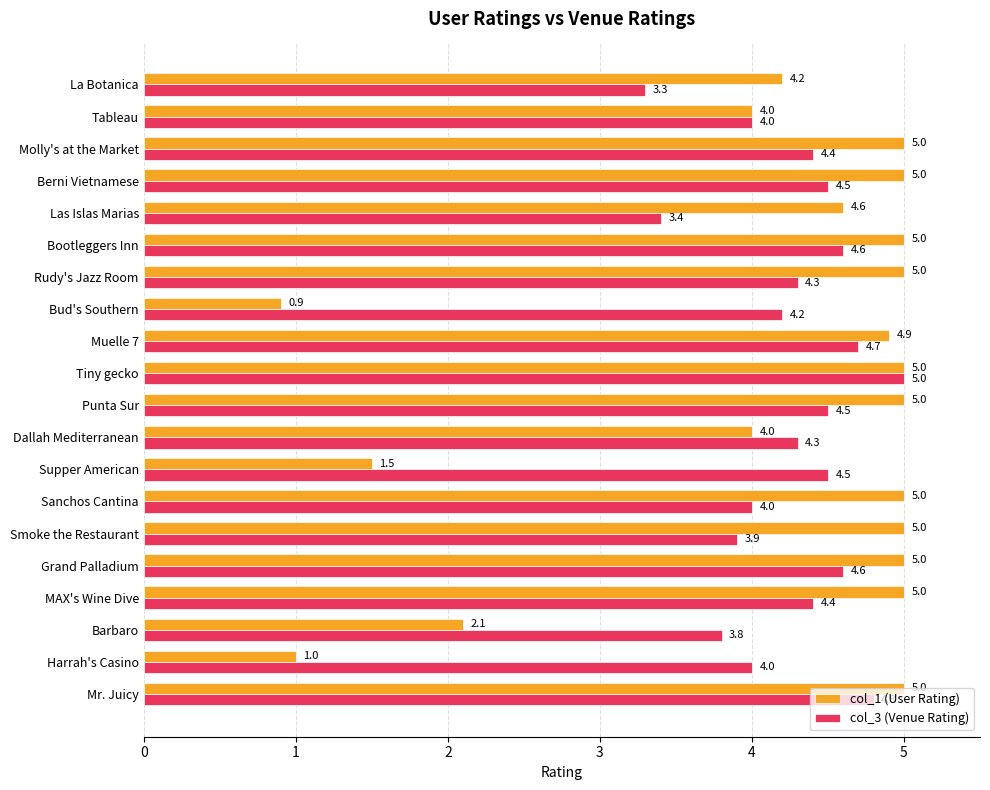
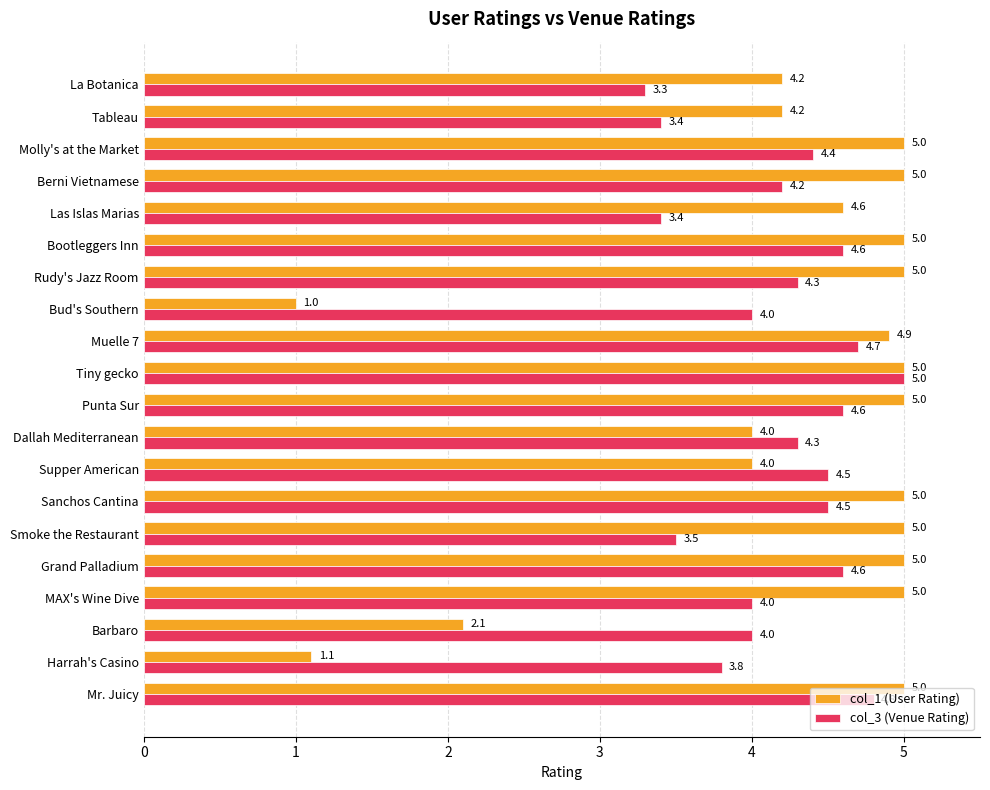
col_1 (User Rating), Tableau: 4.0 -> 4.2
col_3 (Venue Rating), Tableau: 4.0 -> 3.4
col_3 (Venue Rating), Berni Vietnamese: 4.5 -> 4.2
col_1 (User Rating), Bud's Southern: 0.9 -> 1.0
col_3 (Venue Rating), Bud's Southern: 4.2 -> 4.0
col_3 (Venue Rating), Punta Sur: 4.5 -> 4.6
col_1 (User Rating), Supper American: 1.5 -> 4.0
col_3 (Venue Rating), Sanchos Cantina: 4.0 -> 4.5
col_3 (Venue Rating), Smoke the Restaurant: 3.9 -> 3.5
col_3 (Venue Rating), MAX's Wine Dive: 4.4 -> 4.0
col_3 (Venue Rating), Barbaro: 3.8 -> 4.0
col_1 (User Rating), Harrah's Casino: 1.0 -> 1.1
col_3 (Venue Rating), Harrah's Casino: 4.0 -> 3.8
